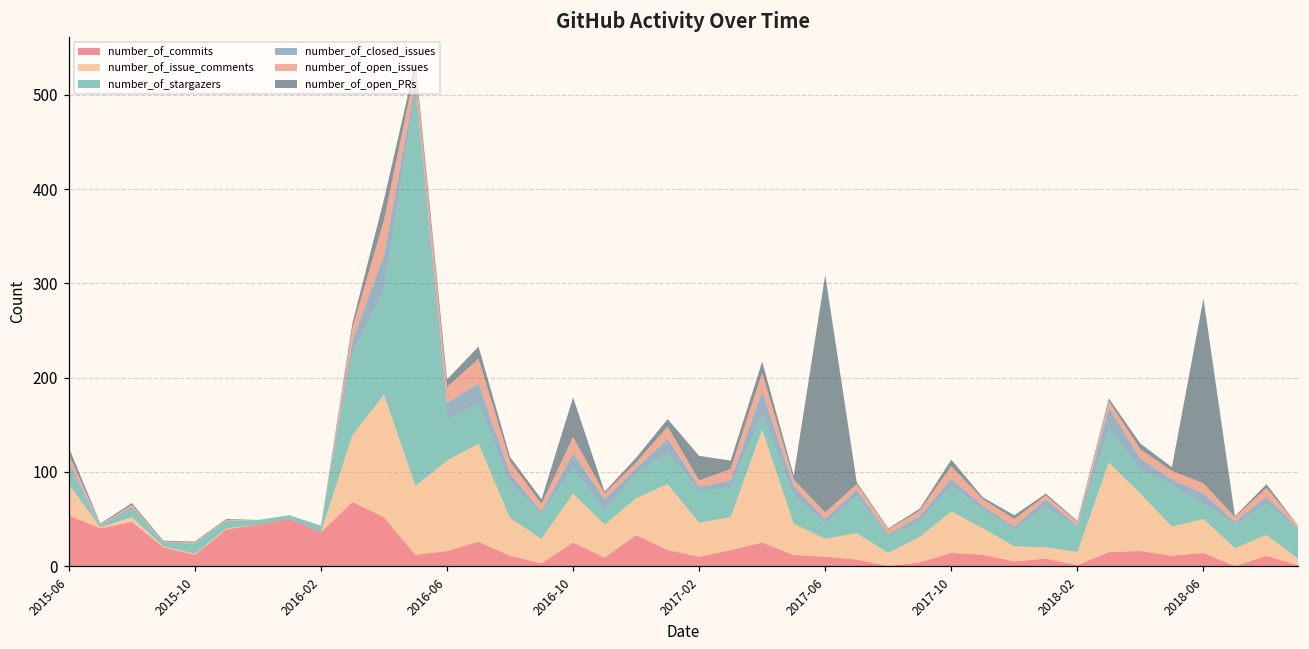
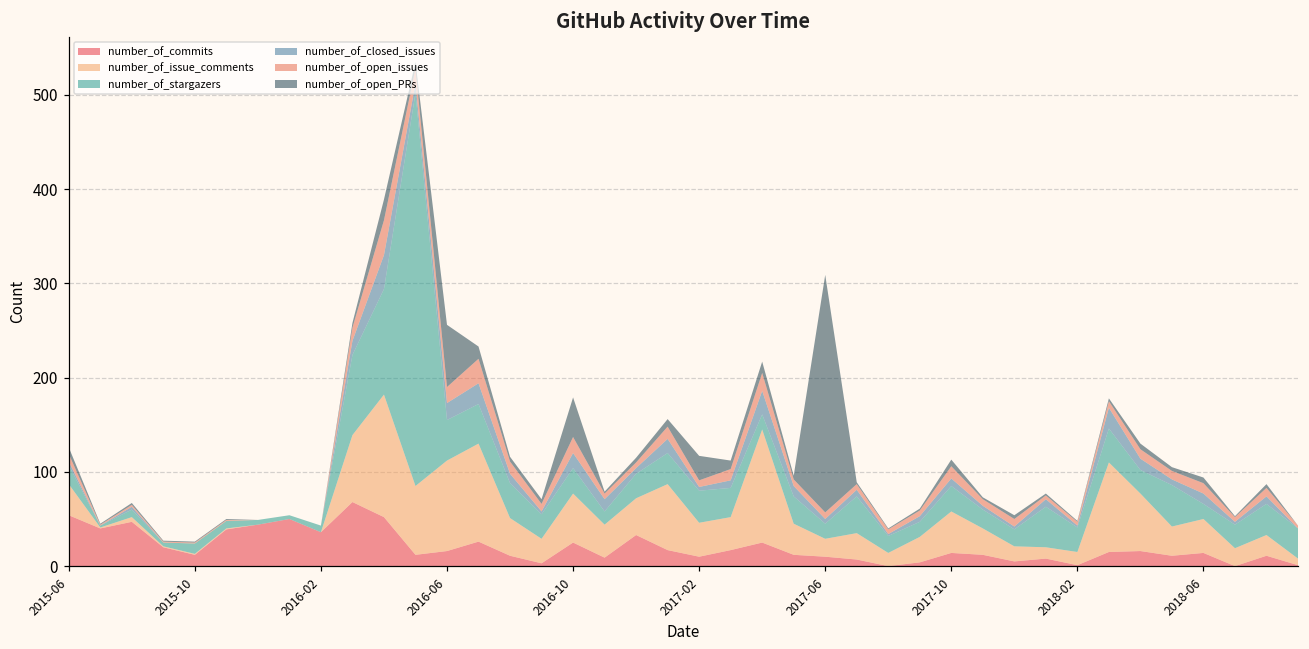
number_of_open_PRs, 2016-06: 10 -> 70
number_of_open_PRs, 2018-06: 200 -> 10
